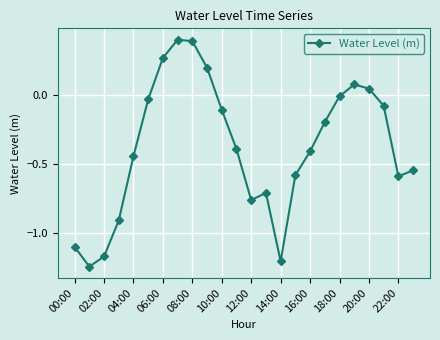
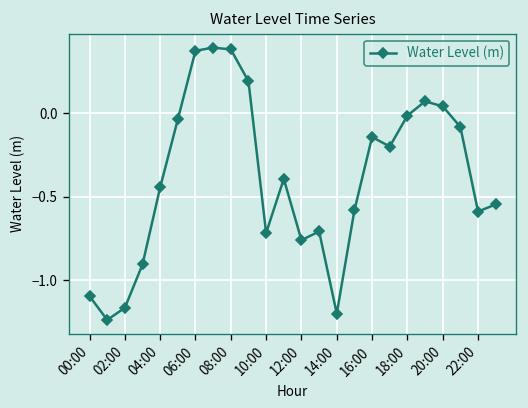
06:00: 0.26 -> 0.38
10:00: -0.11 -> -0.72
16:00: -0.41 -> -0.14
